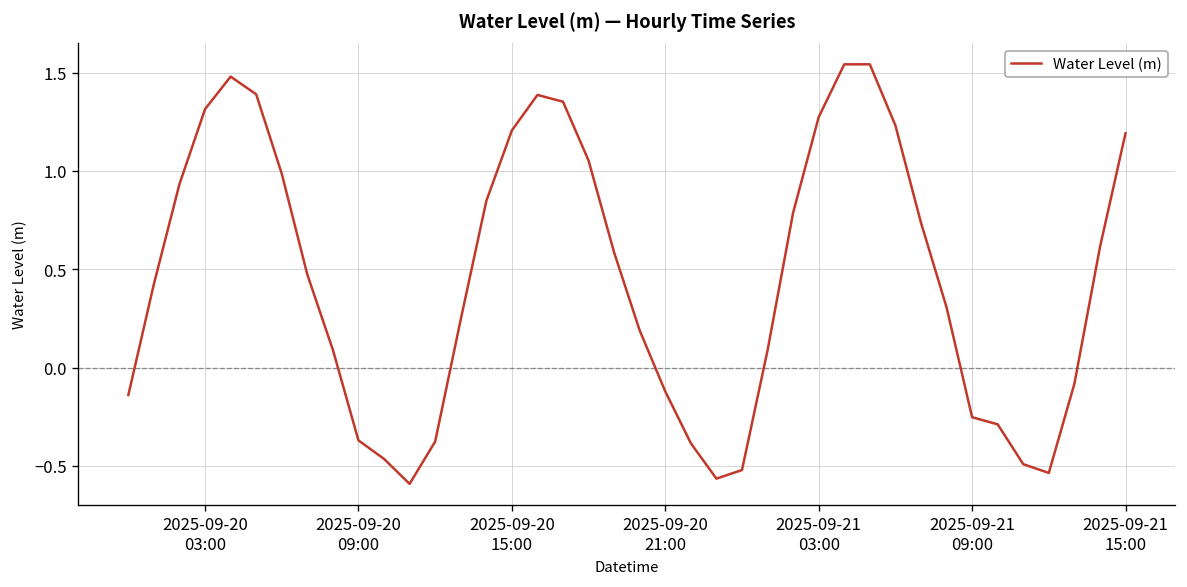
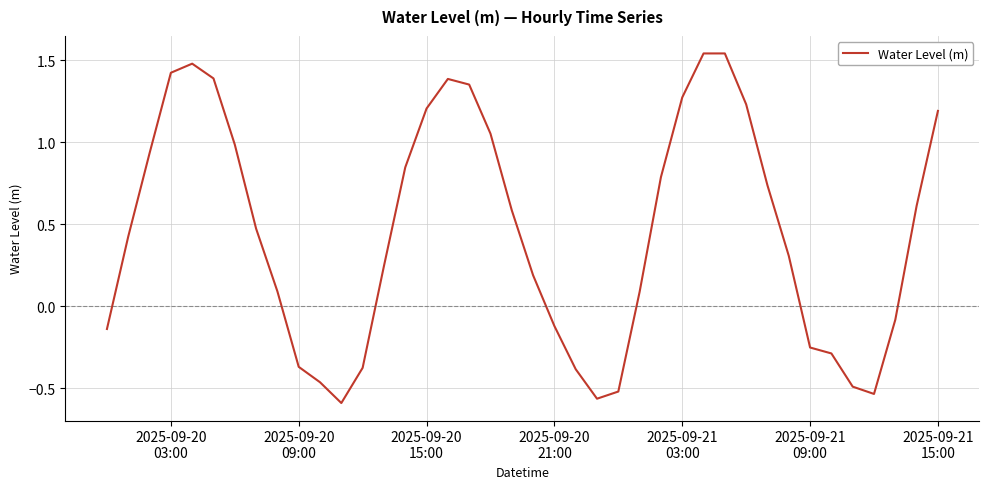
2025-09-20 03:00: 1.31 -> 1.42
